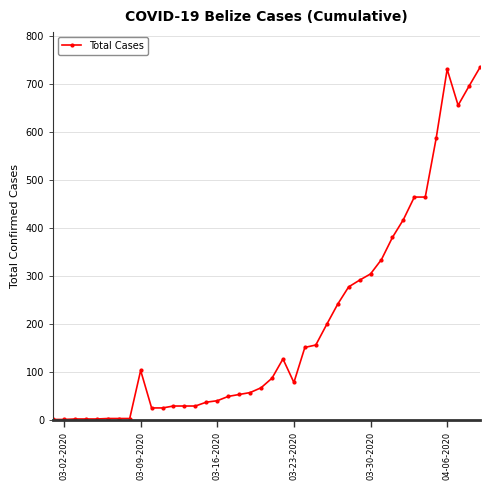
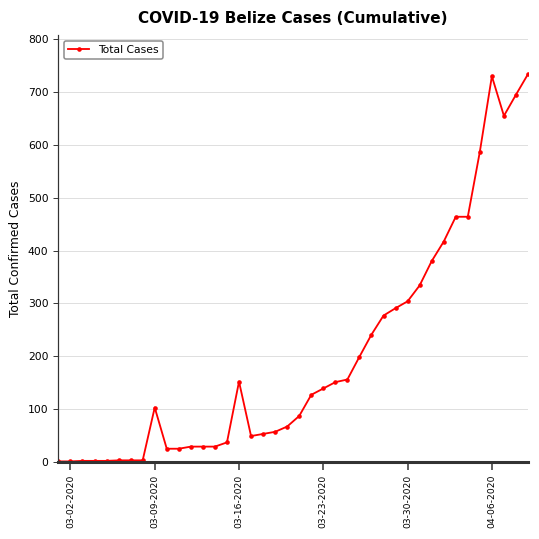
03-16-2020: 40 -> 150
03-23-2020: 80 -> 140
